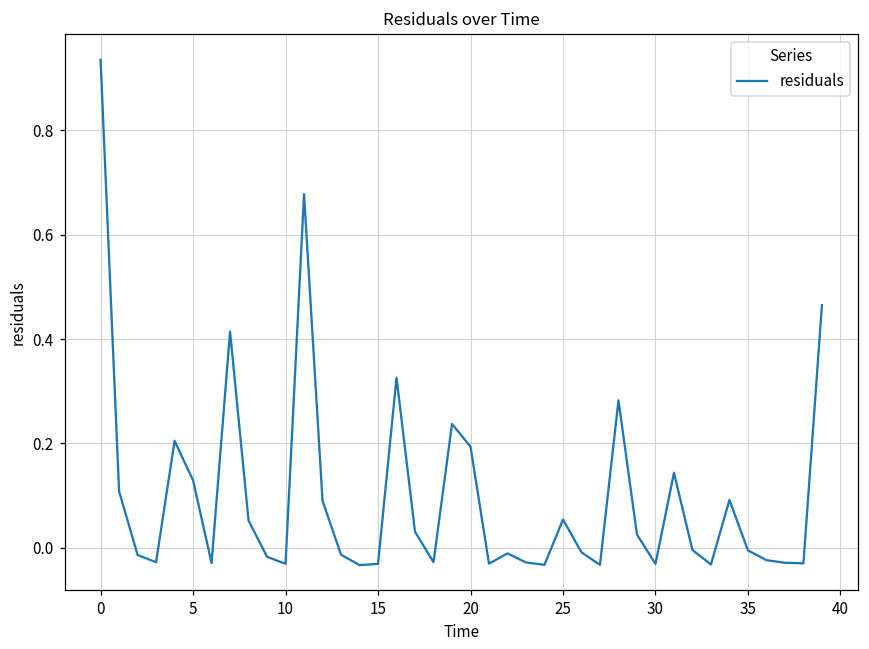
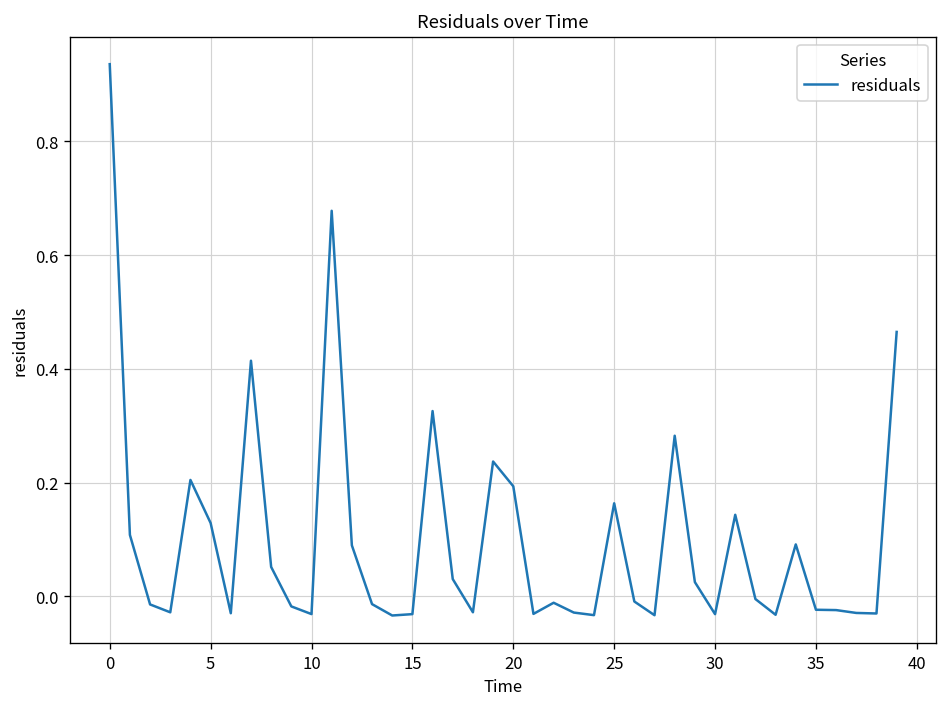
25: 0.05 -> 0.16
35: -0.01 -> -0.02
